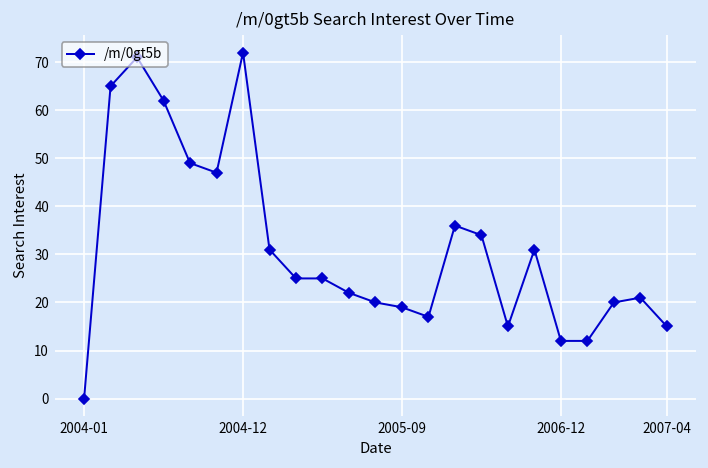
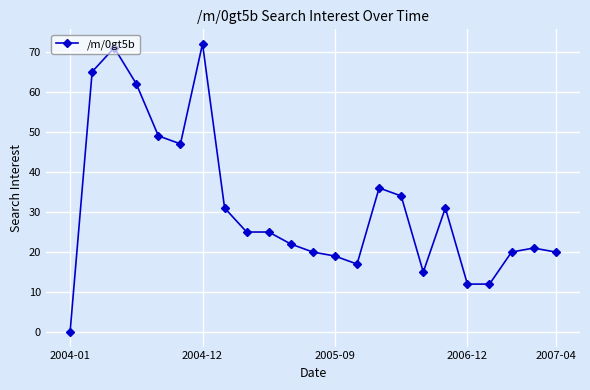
2007-04: 15 -> 20
